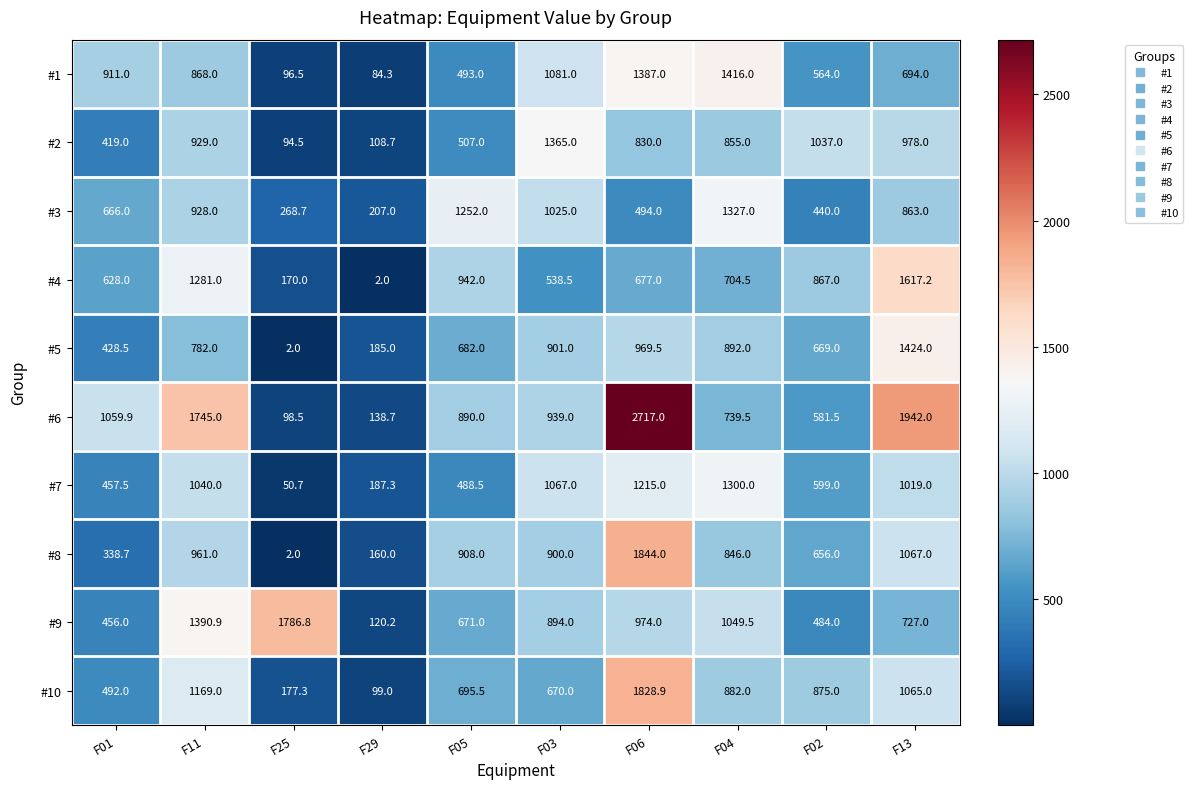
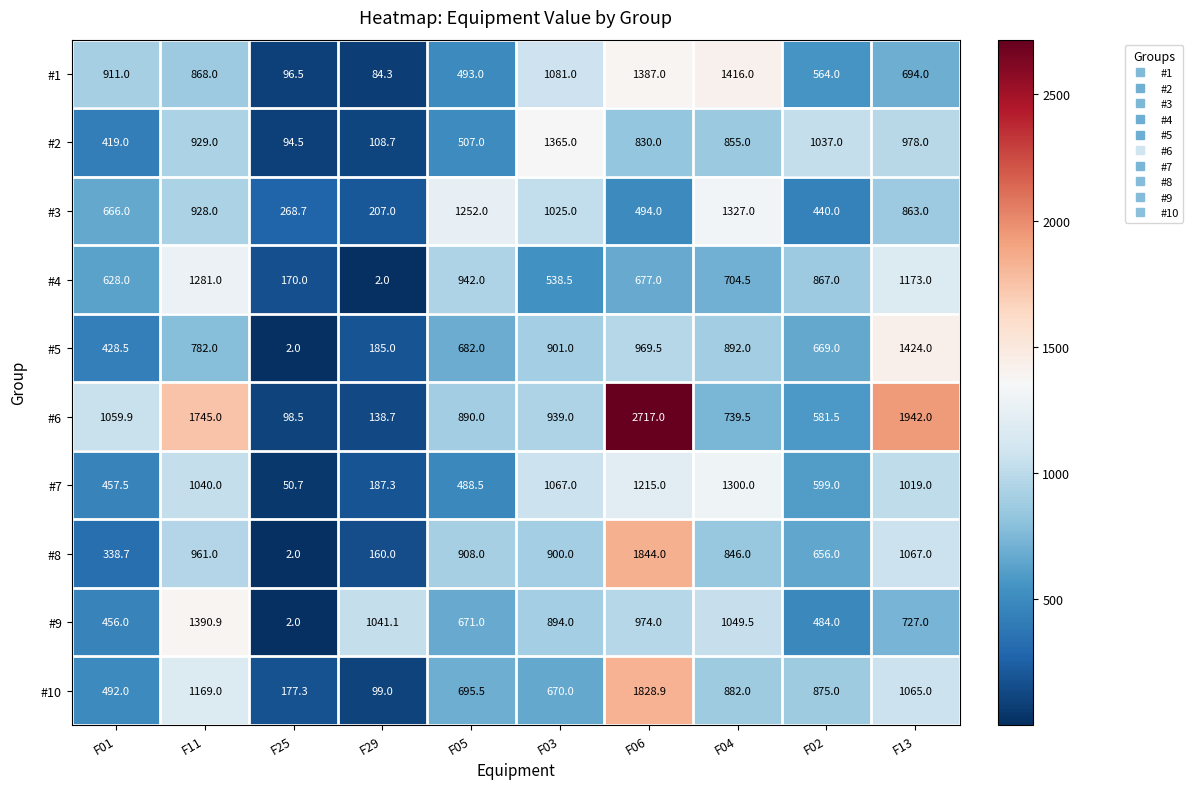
#4, F13: 1617.2 -> 1173.0
#9, F25: 1786.8 -> 2.0
#9, F29: 120.2 -> 1041.1
